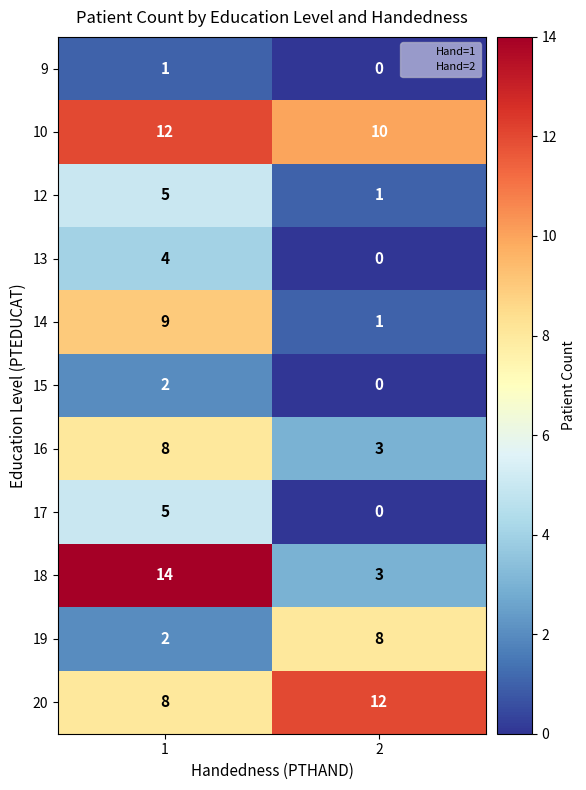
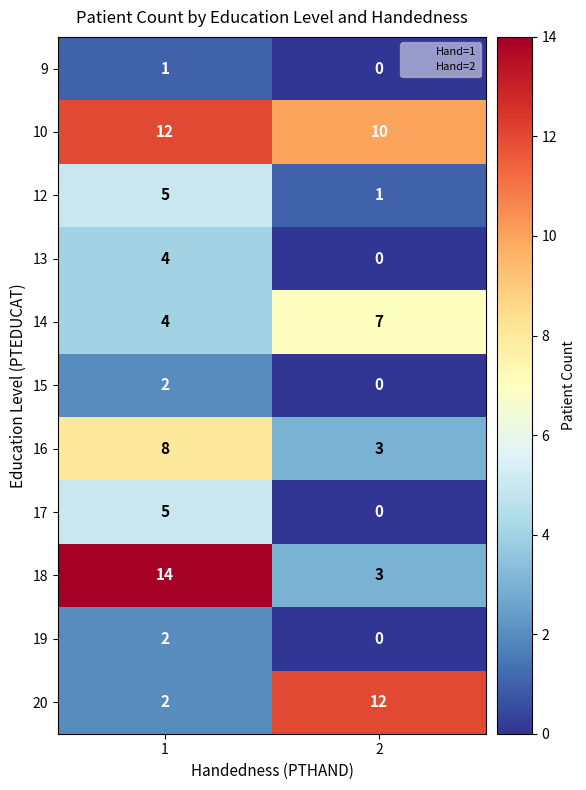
14, 1: 9 -> 4
14, 2: 1 -> 7
19, 2: 8 -> 0
20, 1: 8 -> 2
